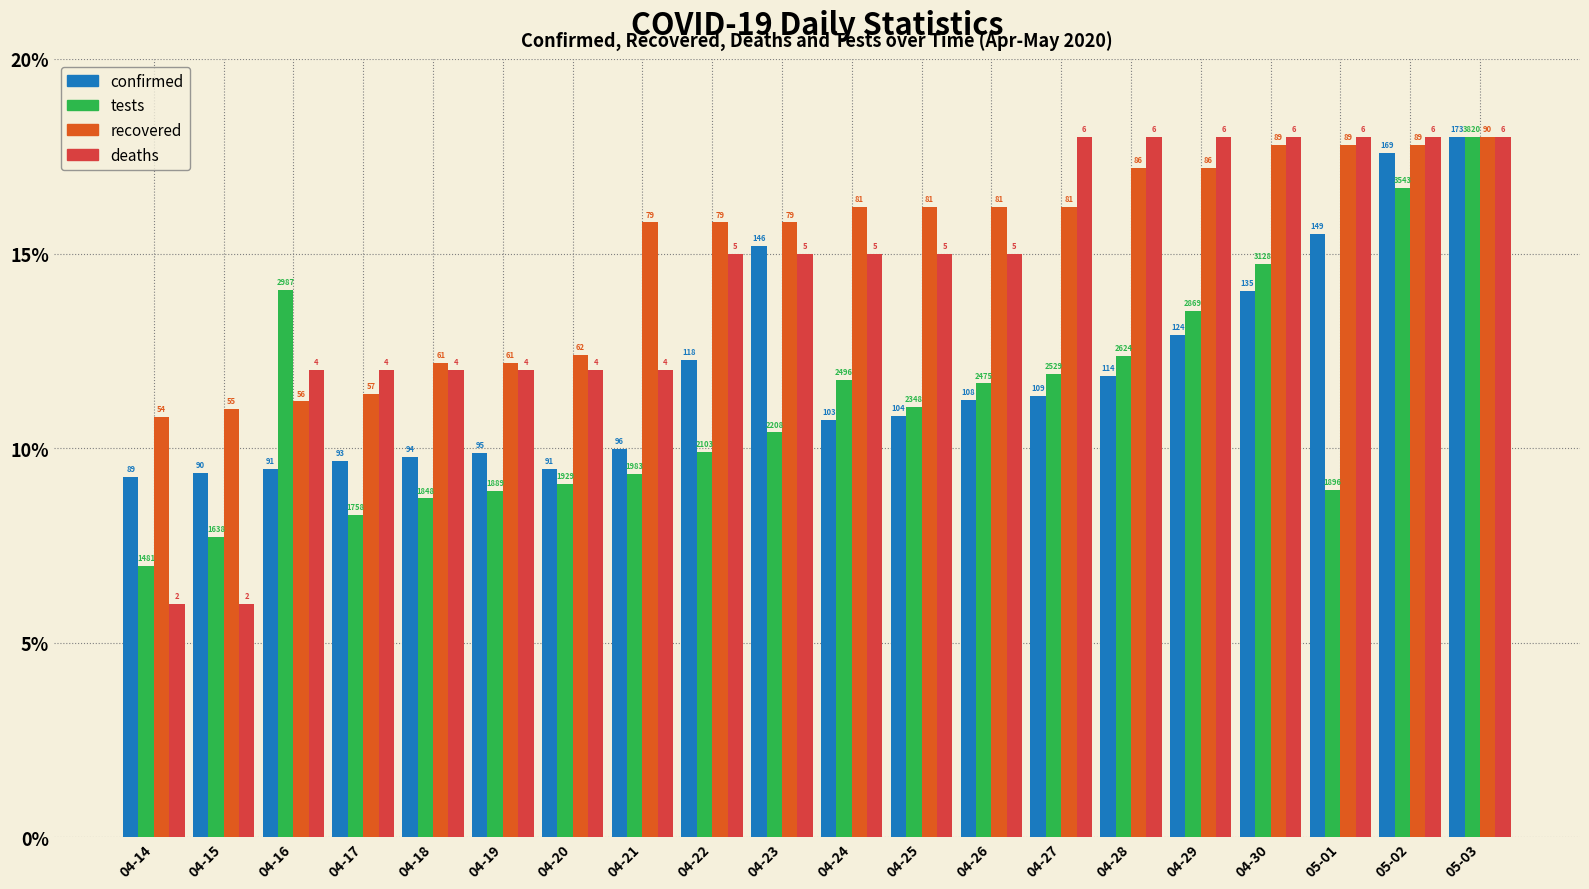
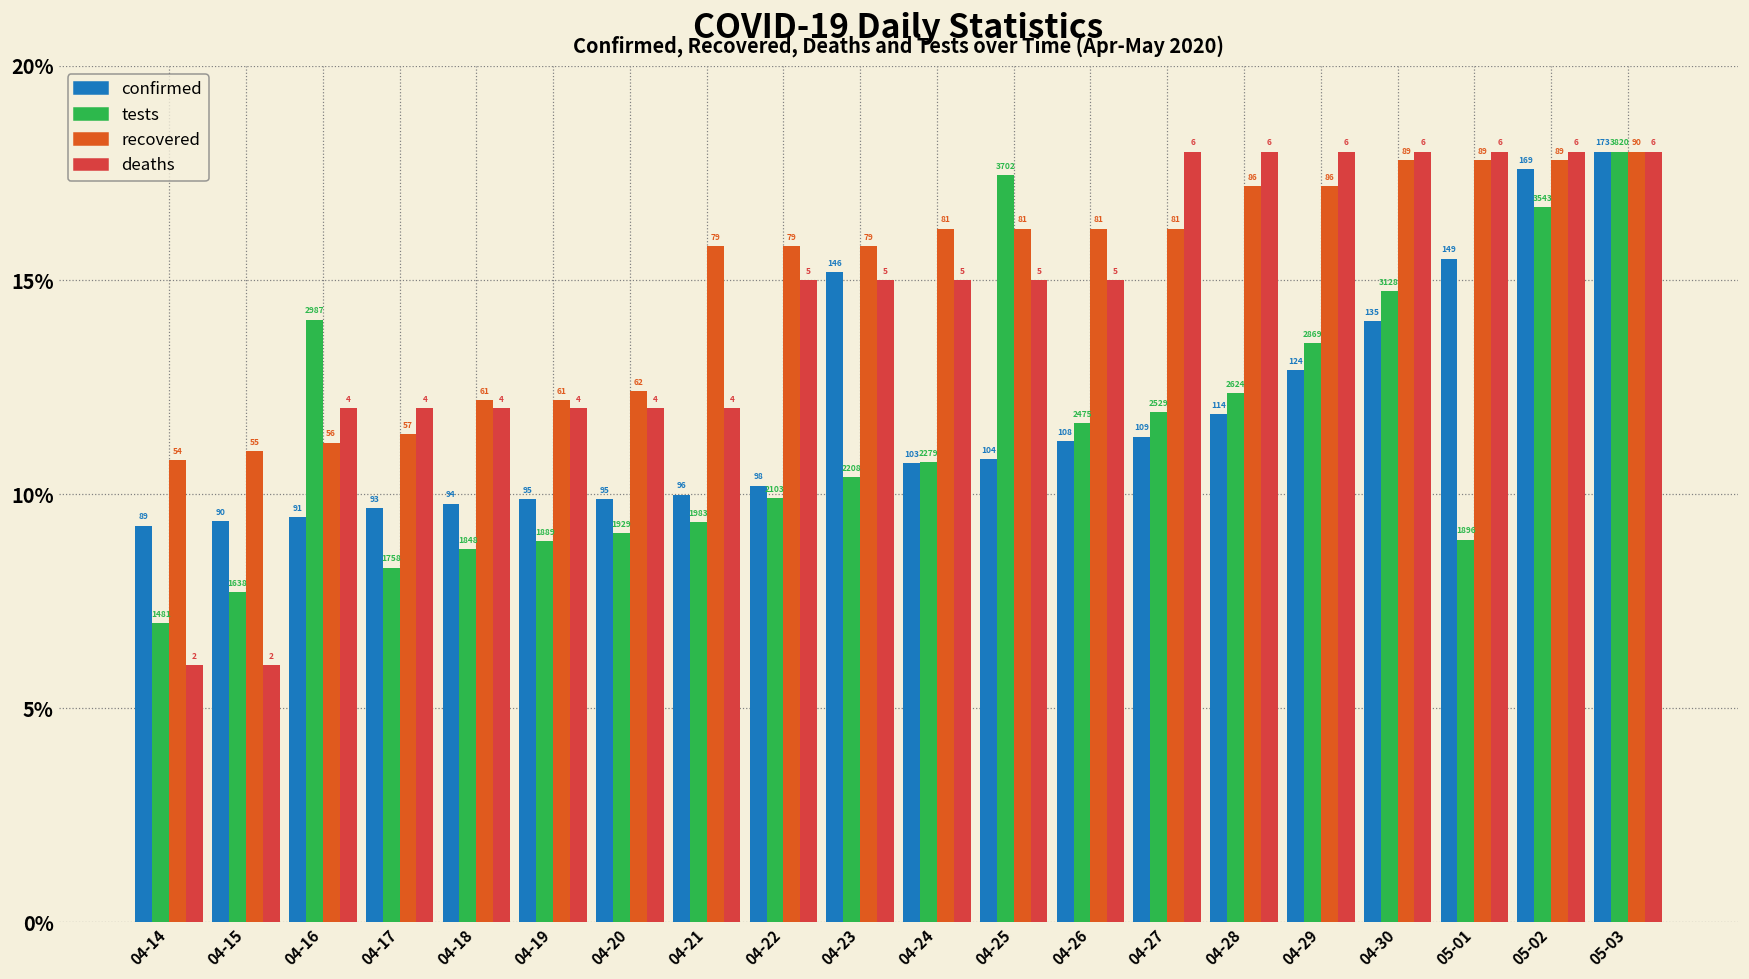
confirmed, 04-20: 91 -> 95
confirmed, 04-22: 118 -> 98
tests, 04-24: 2496 -> 2279
tests, 04-25: 2348 -> 3702
